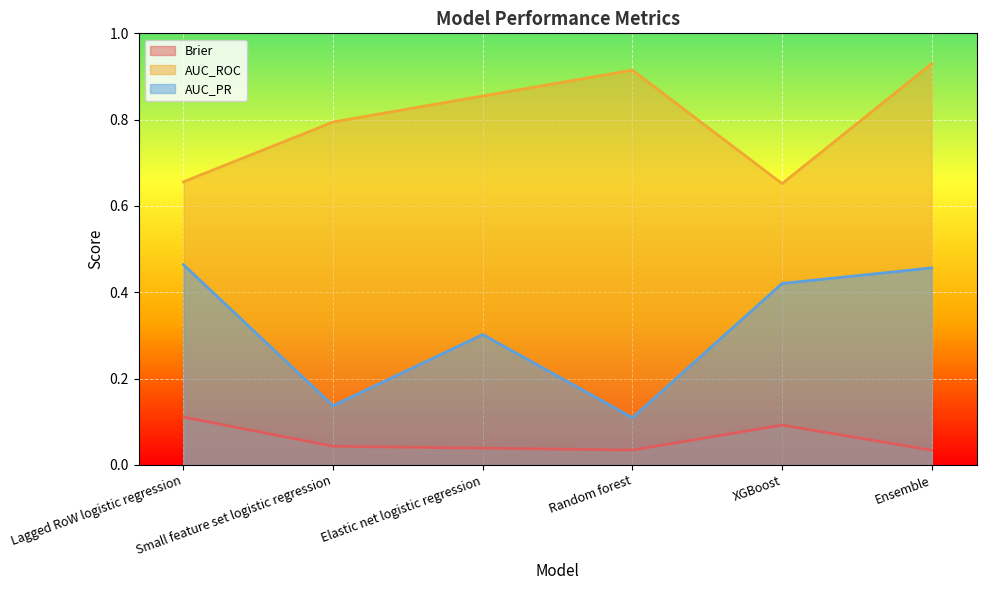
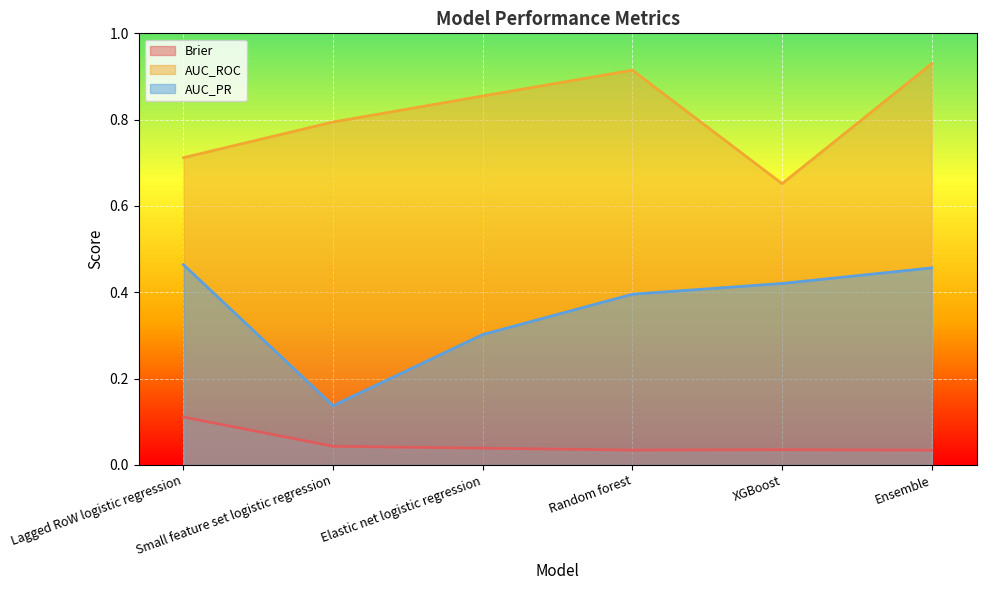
AUC_ROC, Lagged RoW logistic regression: 0.66 -> 0.71
AUC_PR, Random forest: 0.11 -> 0.40
Brier, XGBoost: 0.09 -> 0.04
